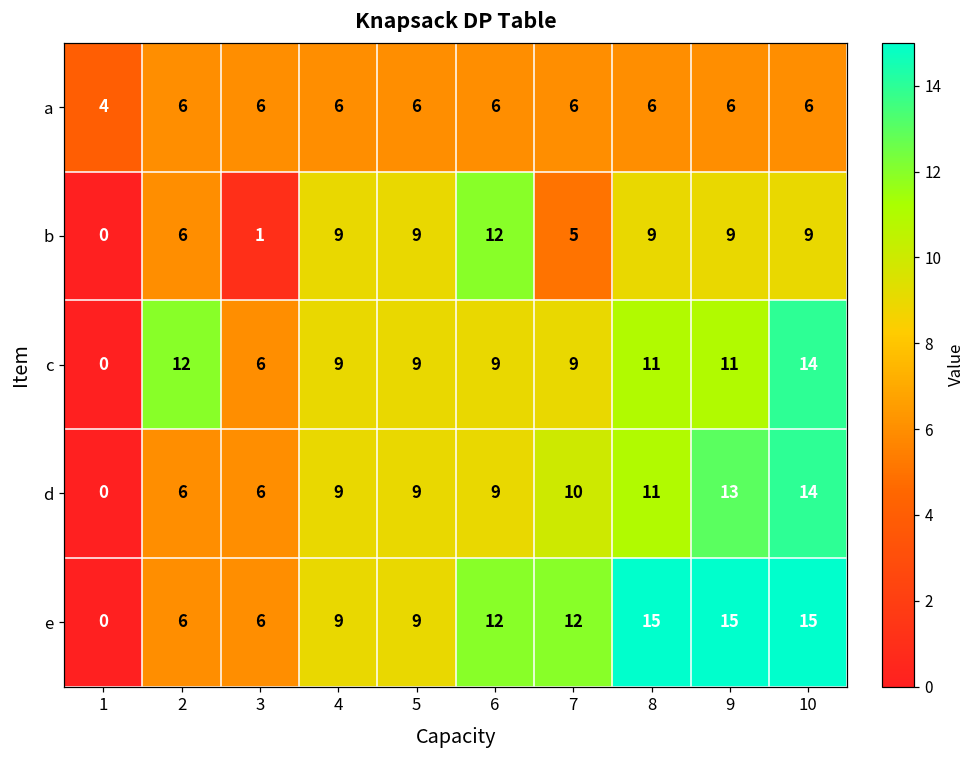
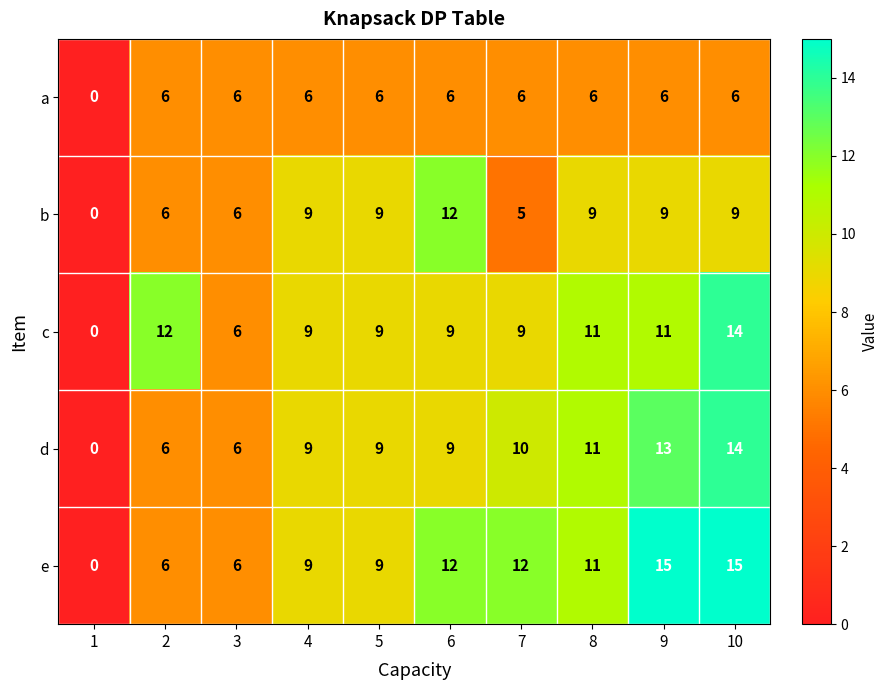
a, 1: 4 -> 0
b, 3: 1 -> 6
e, 8: 15 -> 11
